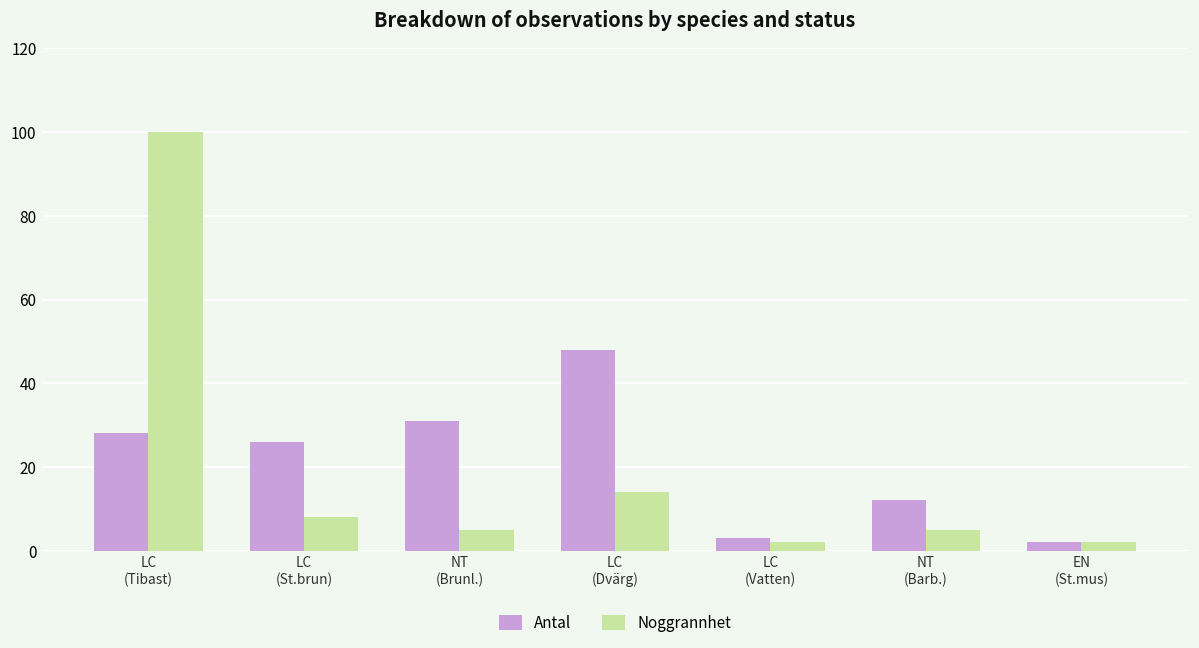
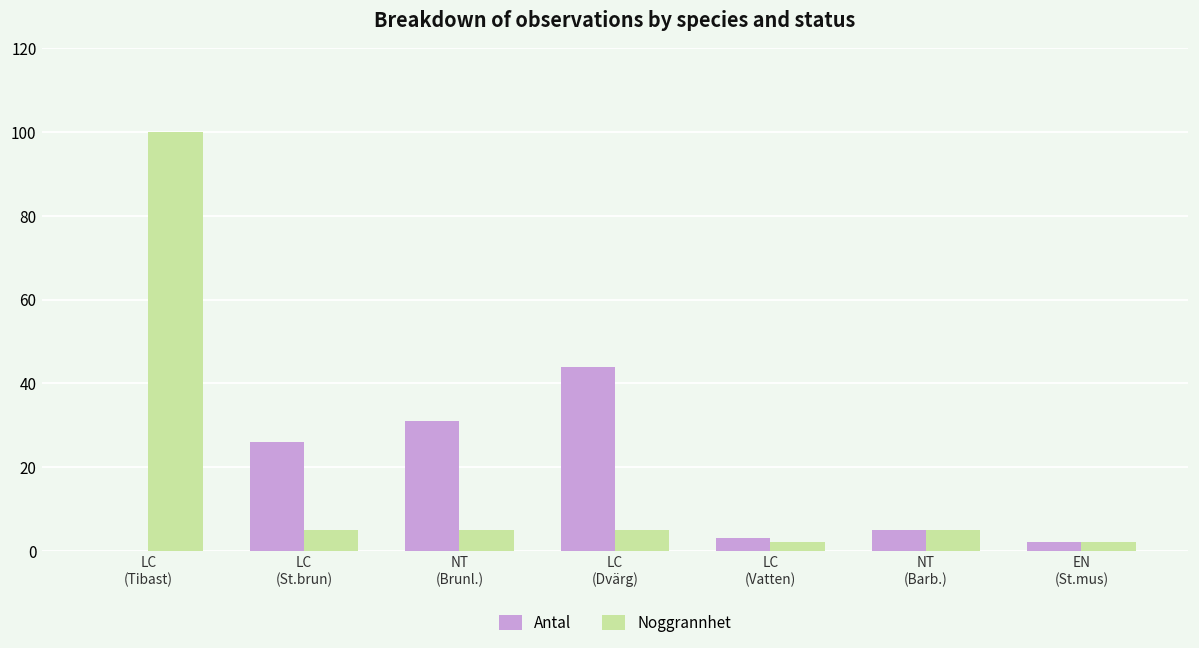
Antal, LC (Tibast): 28 -> 0
Noggrannhet, LC (St.brun): 8 -> 5
Antal, LC (Dvärg): 48 -> 44
Noggrannhet, LC (Dvärg): 14 -> 5
Antal, NT (Barb.): 12 -> 5
